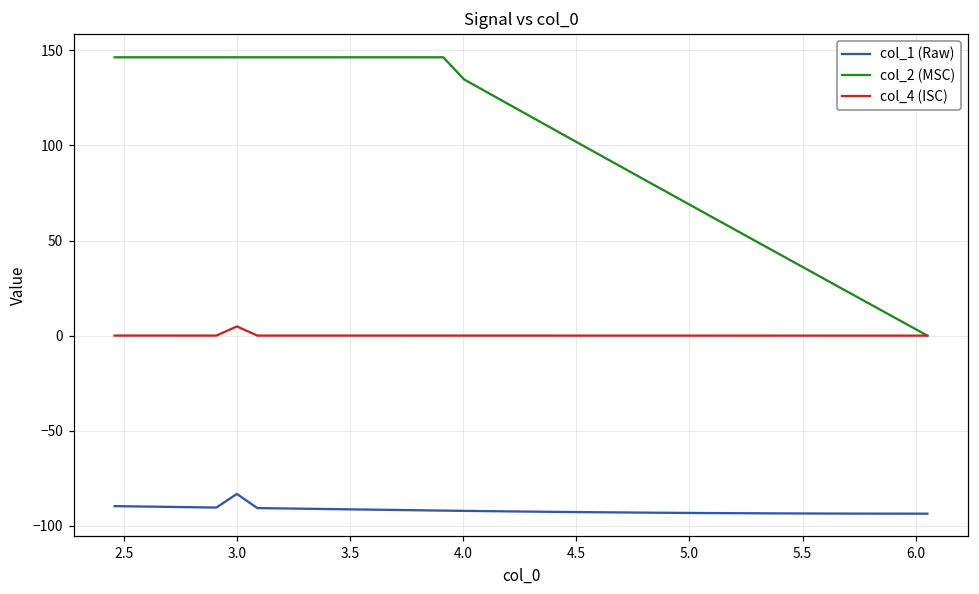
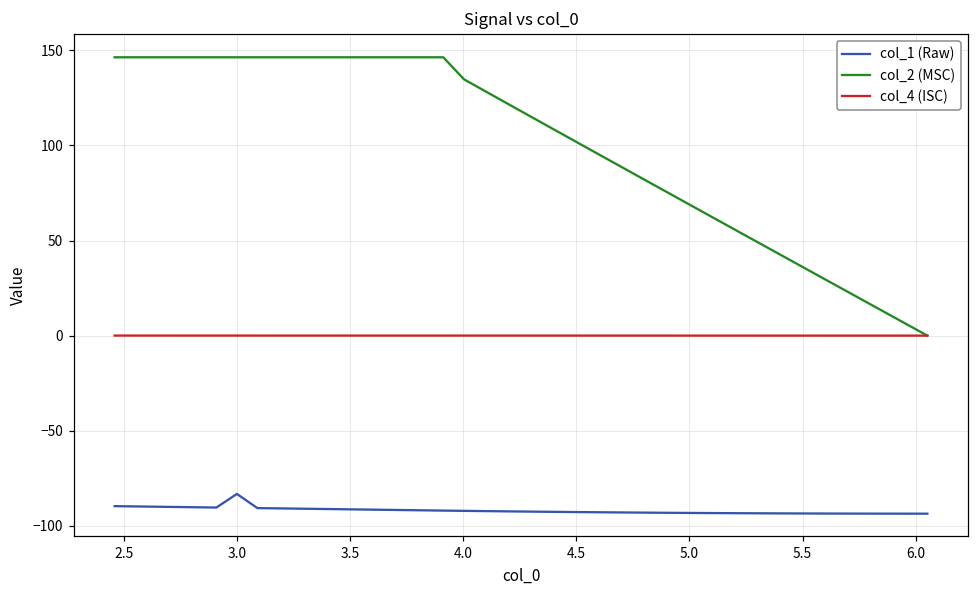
col_4 (ISC), 3.0: 5 -> 0
